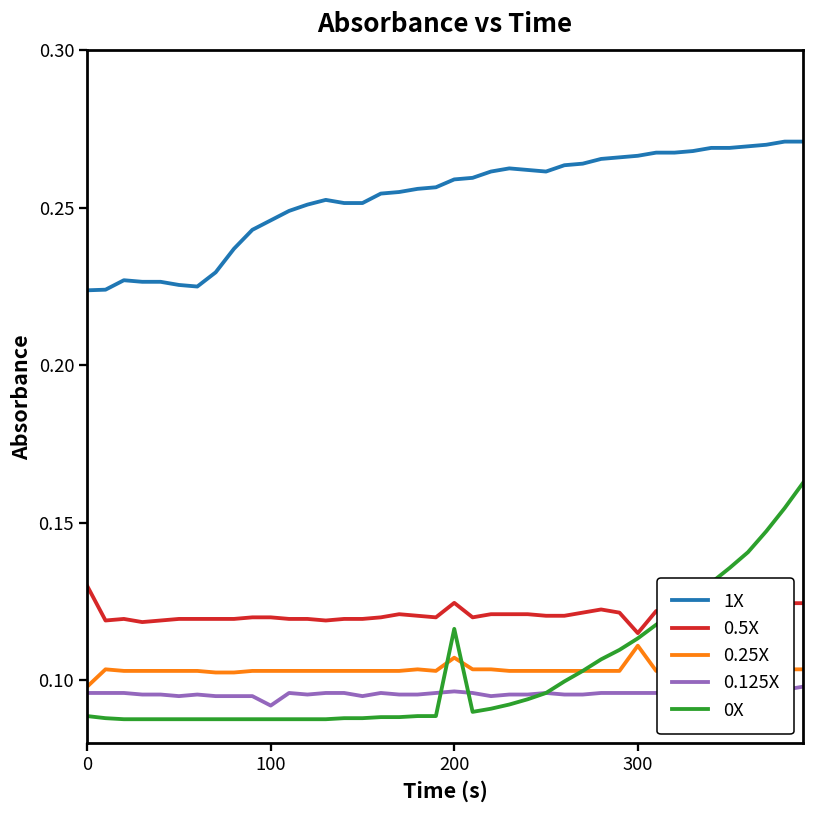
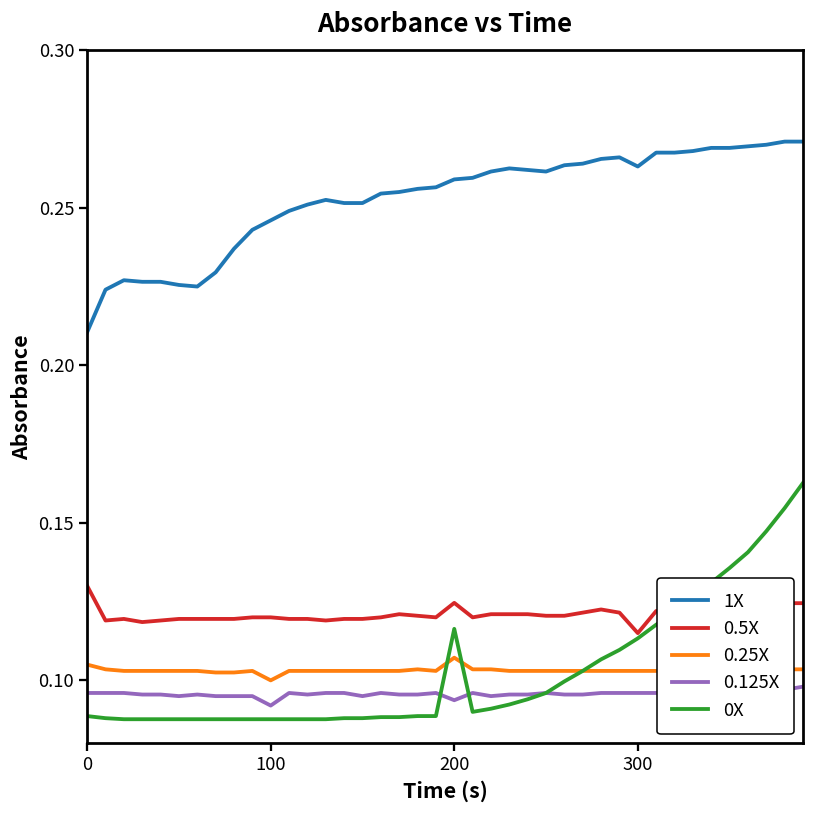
1X, 0: 0.224 -> 0.211
0.25X, 0: 0.098 -> 0.105
0.25X, 100: 0.103 -> 0.100
0.125X, 200: 0.097 -> 0.094
1X, 300: 0.267 -> 0.263
0.25X, 300: 0.111 -> 0.103
